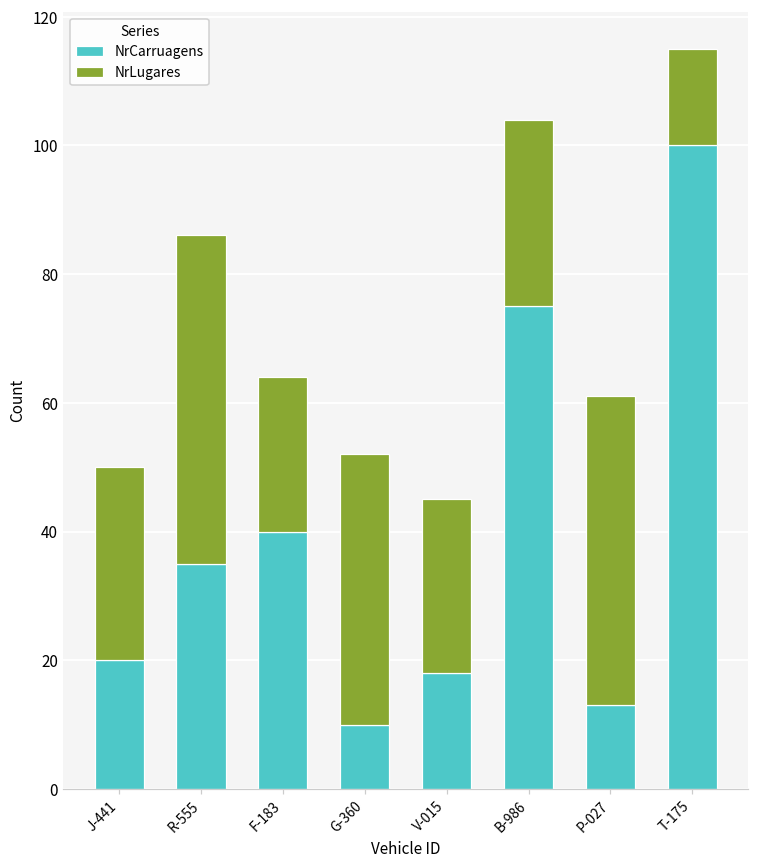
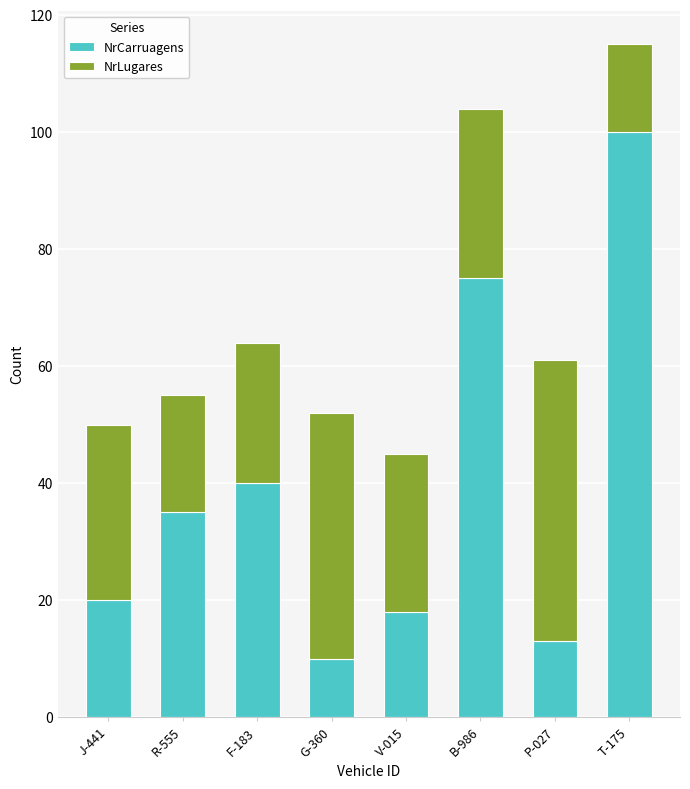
NrLugares, R-555: 51 -> 20
